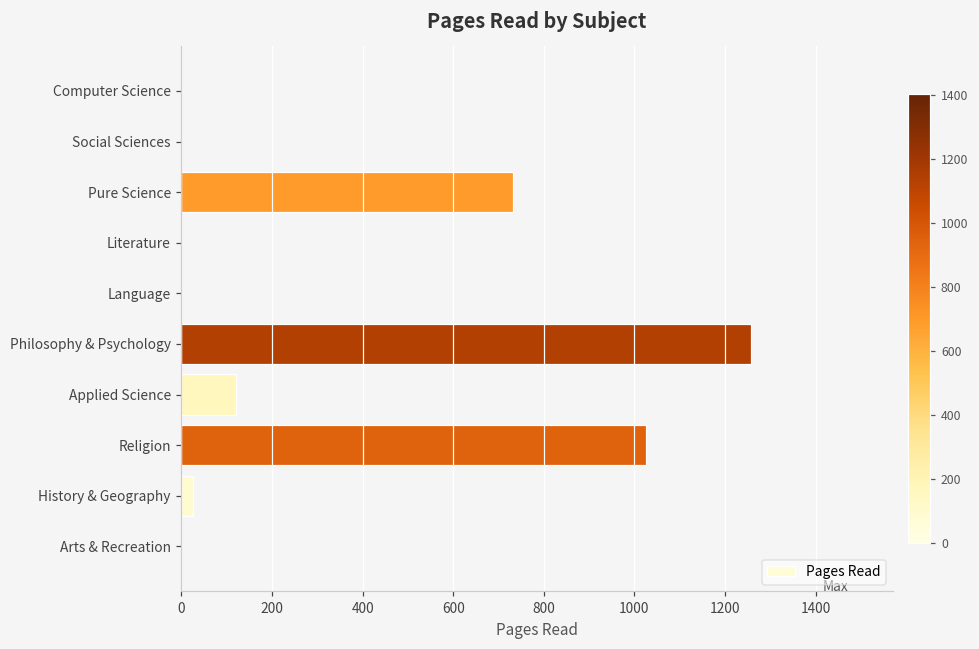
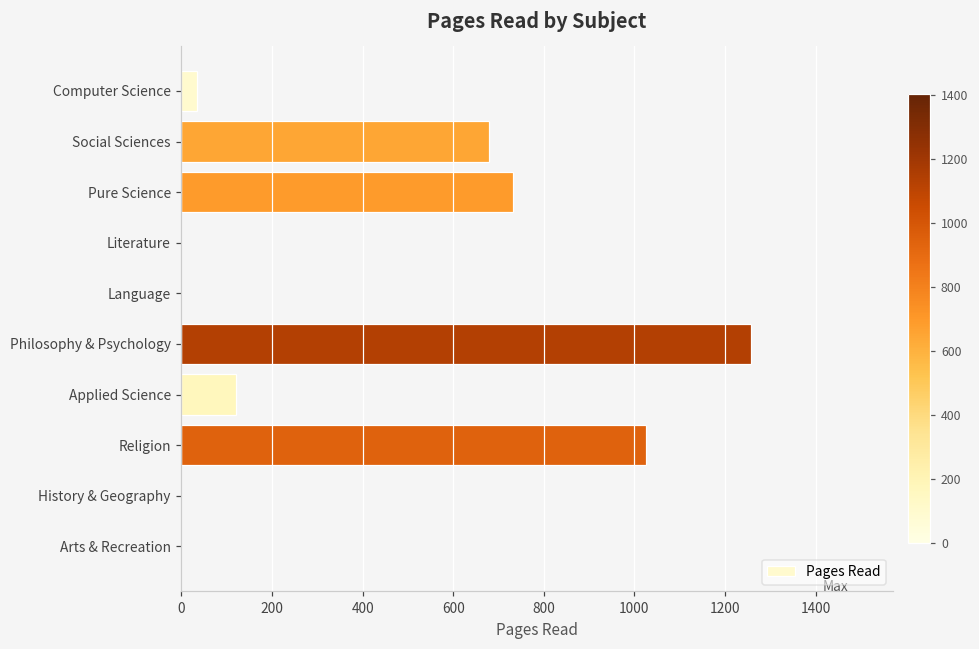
Computer Science: 0 -> 30
Social Sciences: 0 -> 680
History & Geography: 20 -> 0
